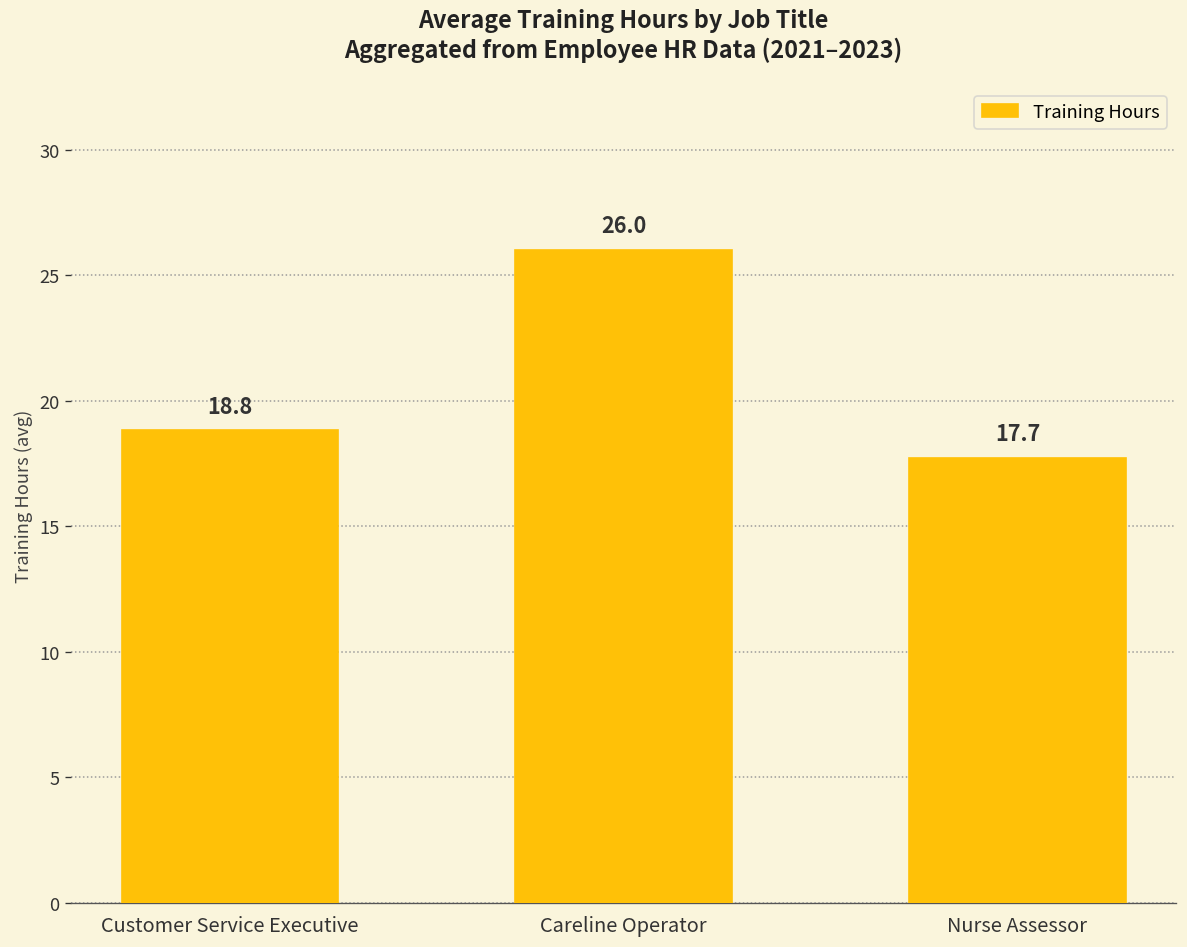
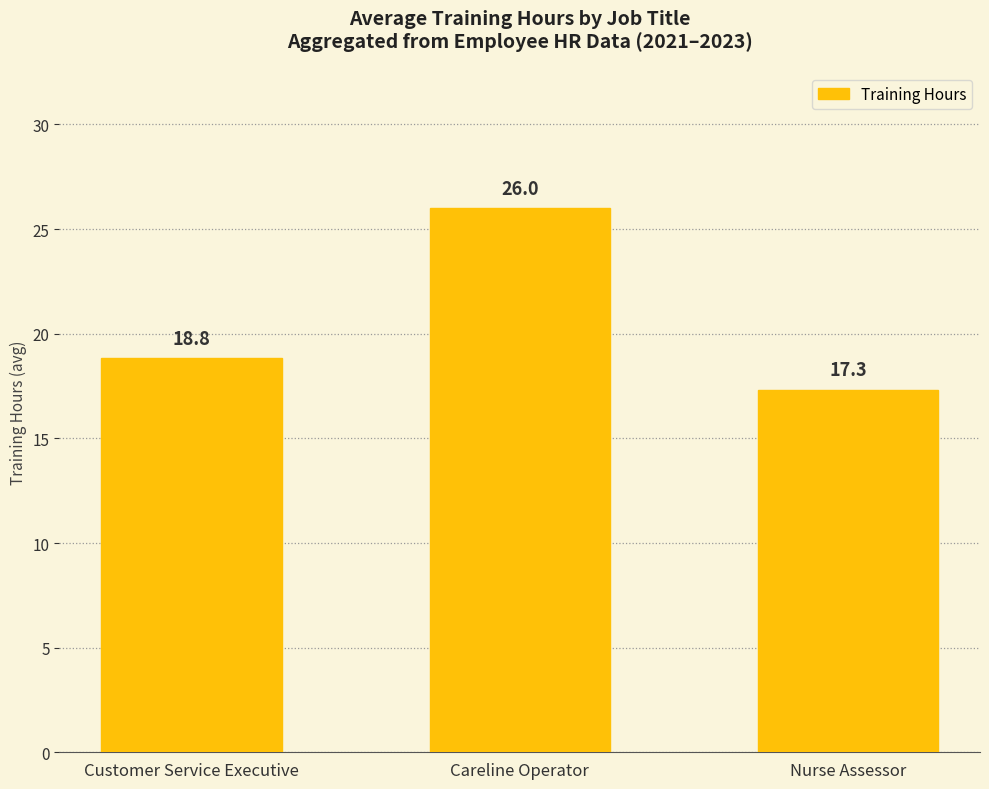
Nurse Assessor: 17.7 -> 17.3
